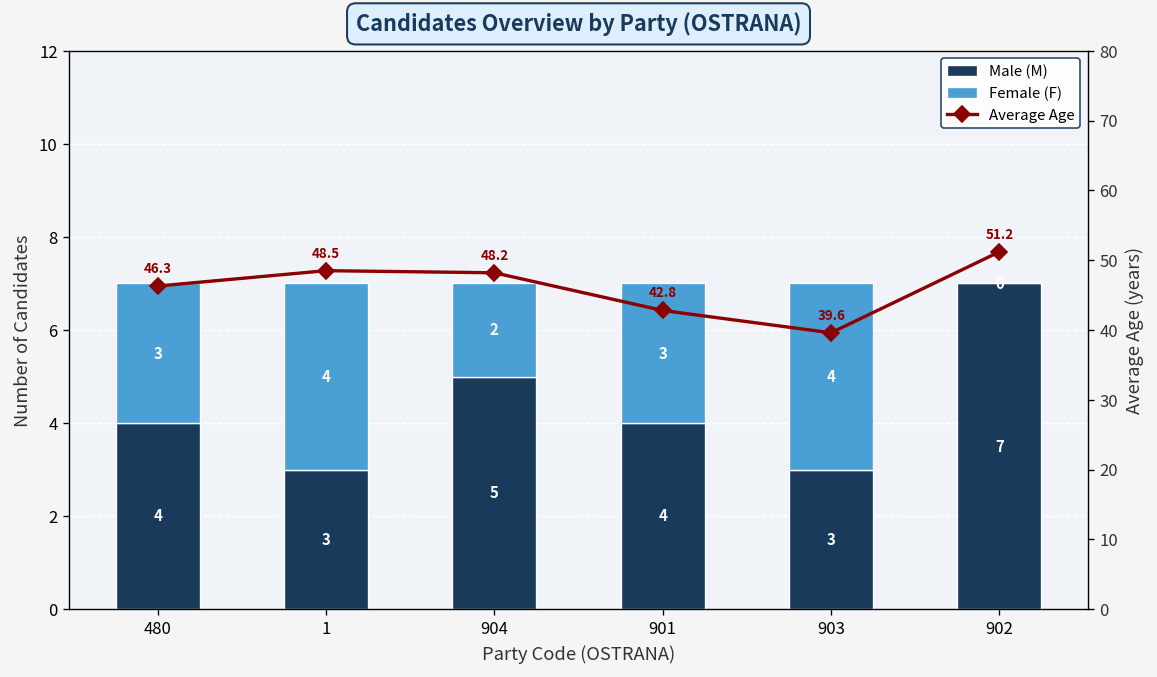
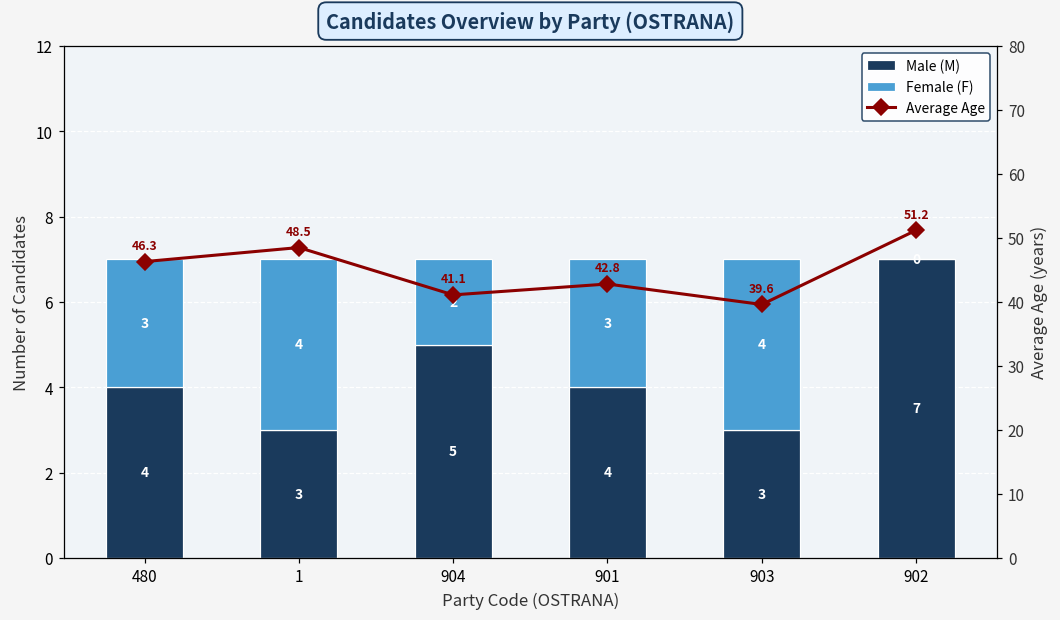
Average Age, 904: 48.2 -> 41.1
